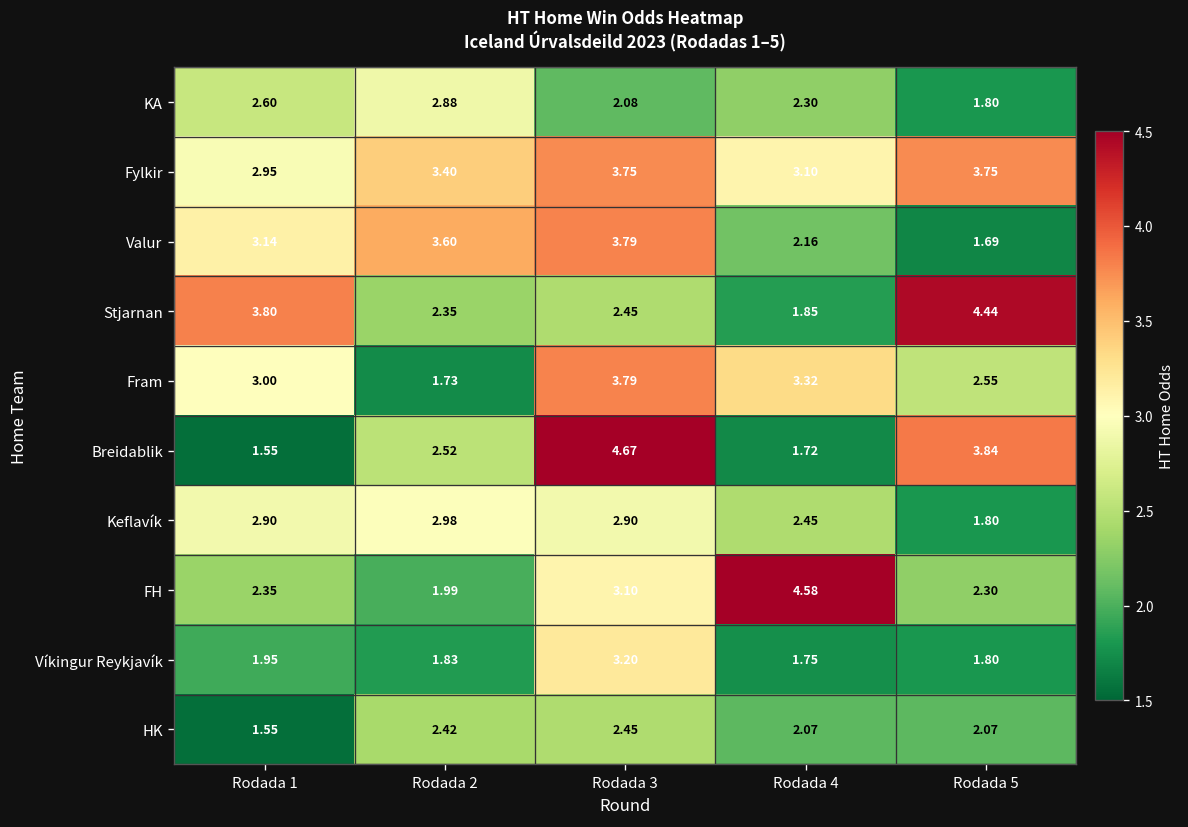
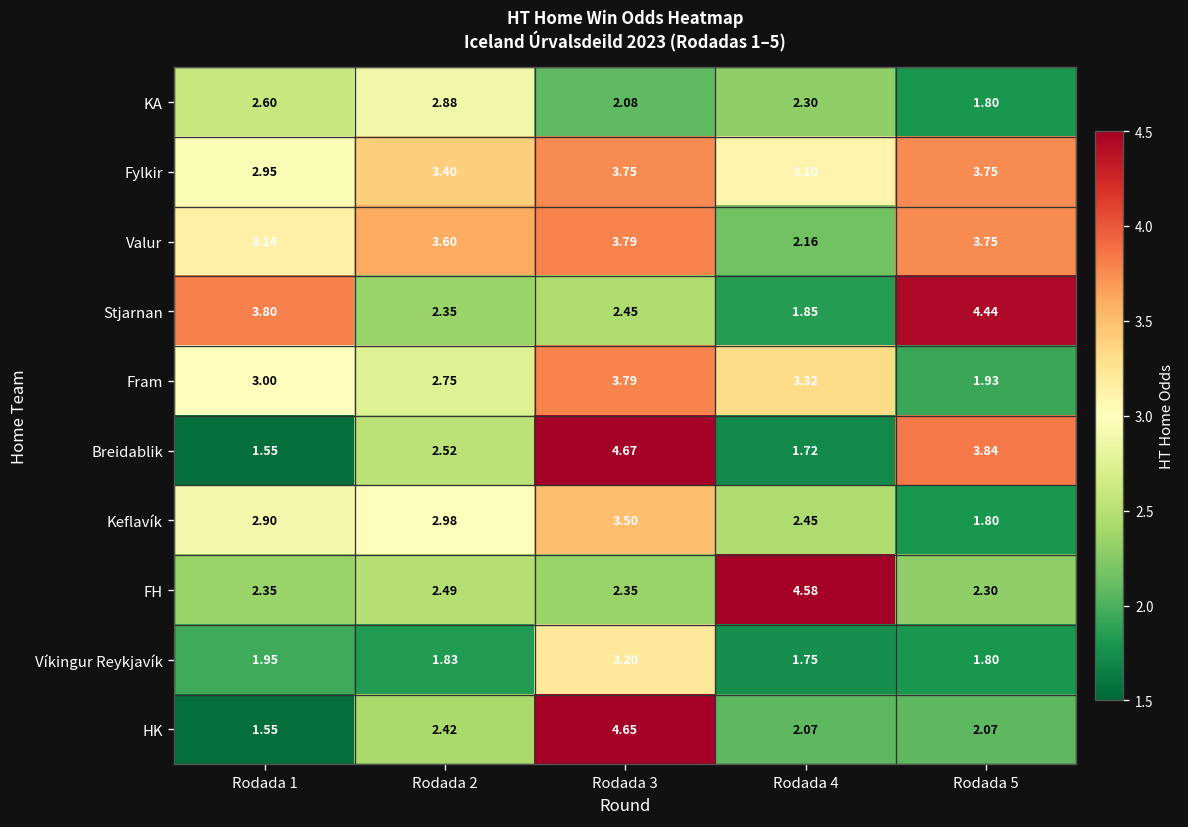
Valur, Rodada 5: 1.69 -> 3.75
Fram, Rodada 2: 1.73 -> 2.75
Fram, Rodada 5: 2.55 -> 1.93
Keflavík, Rodada 3: 2.90 -> 3.50
FH, Rodada 2: 1.99 -> 2.49
FH, Rodada 3: 3.10 -> 2.35
HK, Rodada 3: 2.45 -> 4.65
